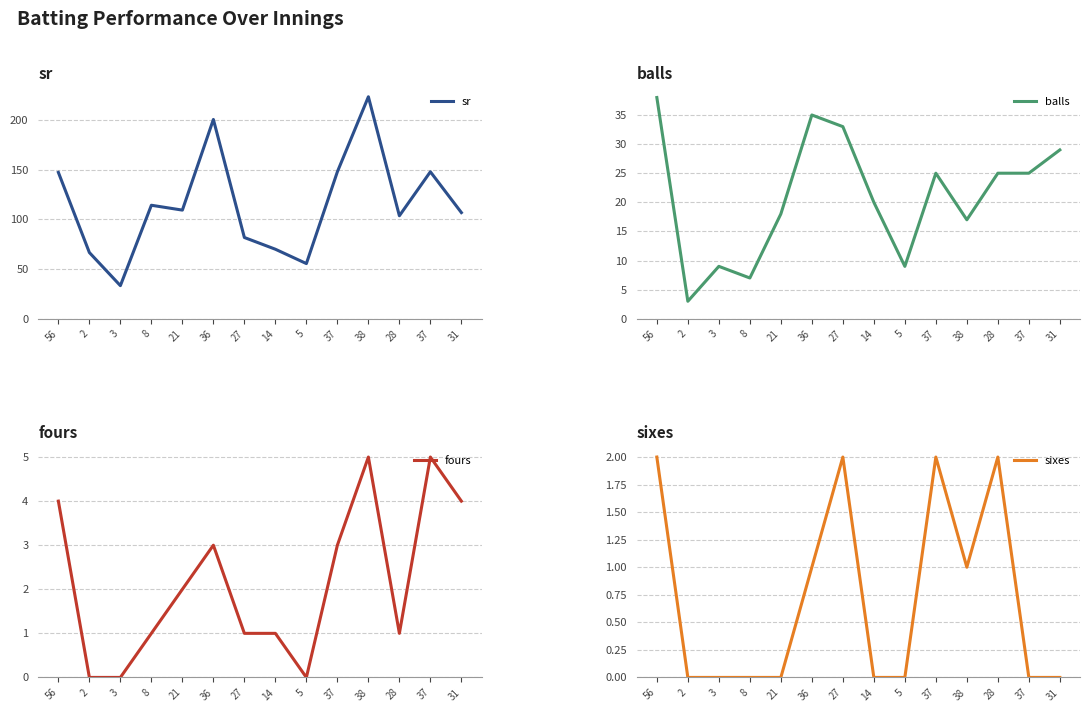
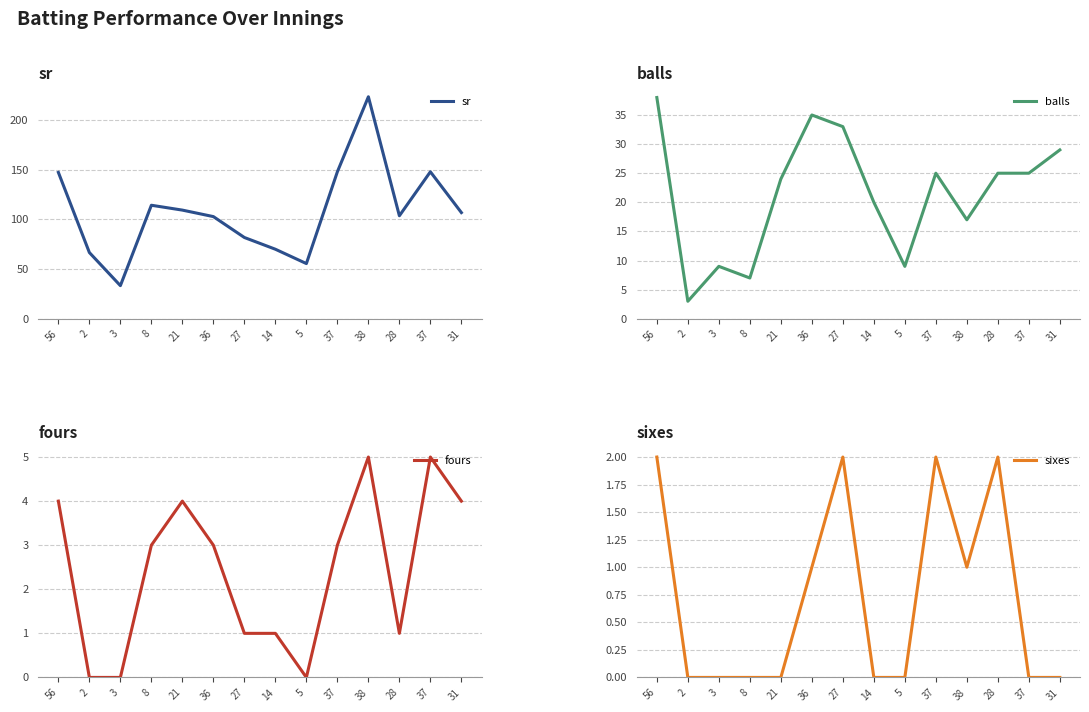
sr, 36: 200 -> 100
balls, 21: 18 -> 24
fours, 8: 1 -> 3
fours, 21: 2 -> 4
